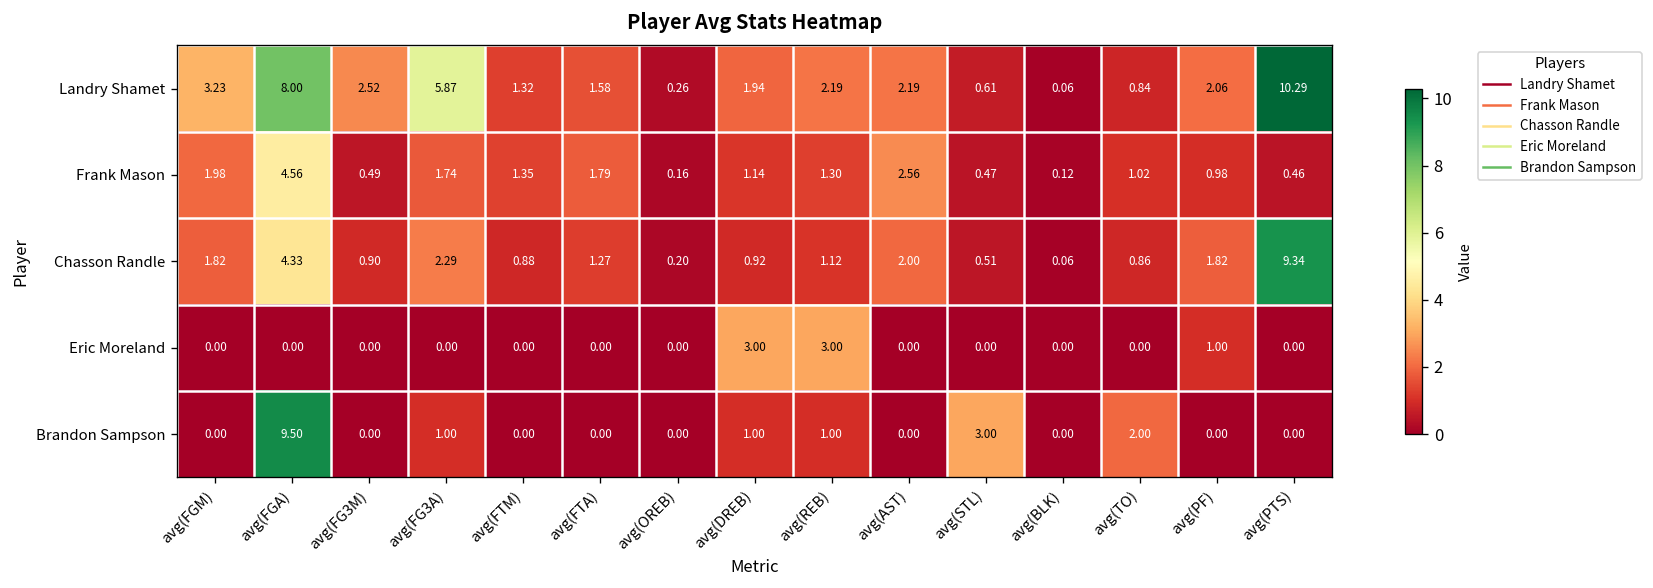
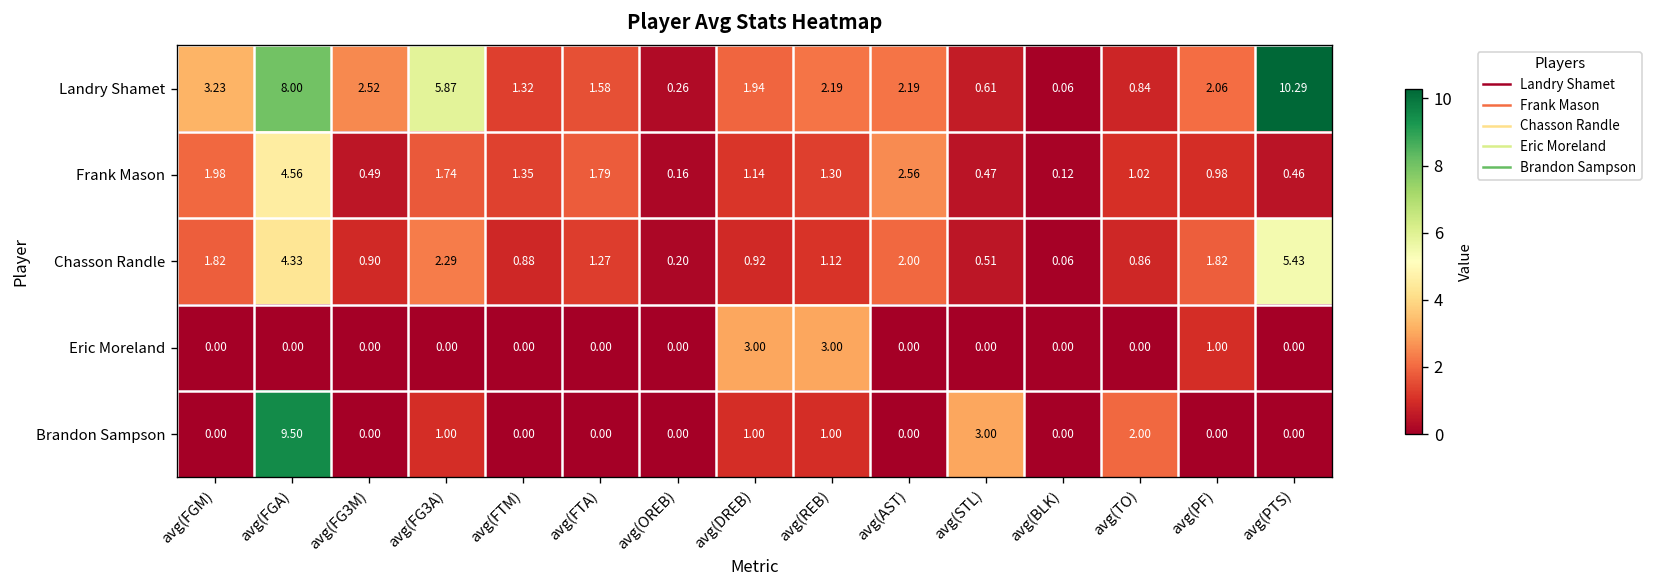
Chasson Randle, avg(PTS): 9.34 -> 5.43
